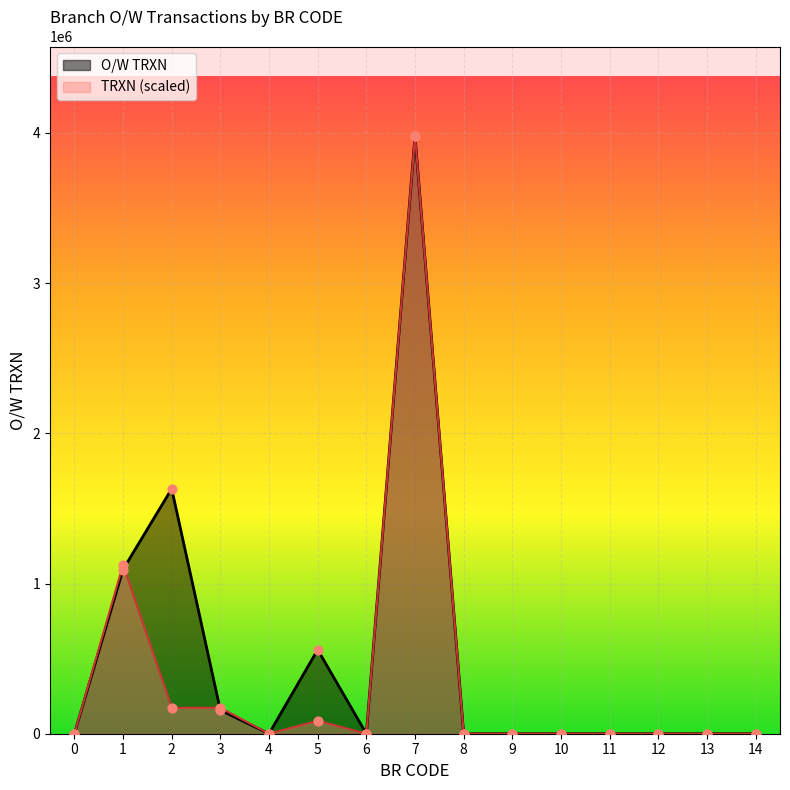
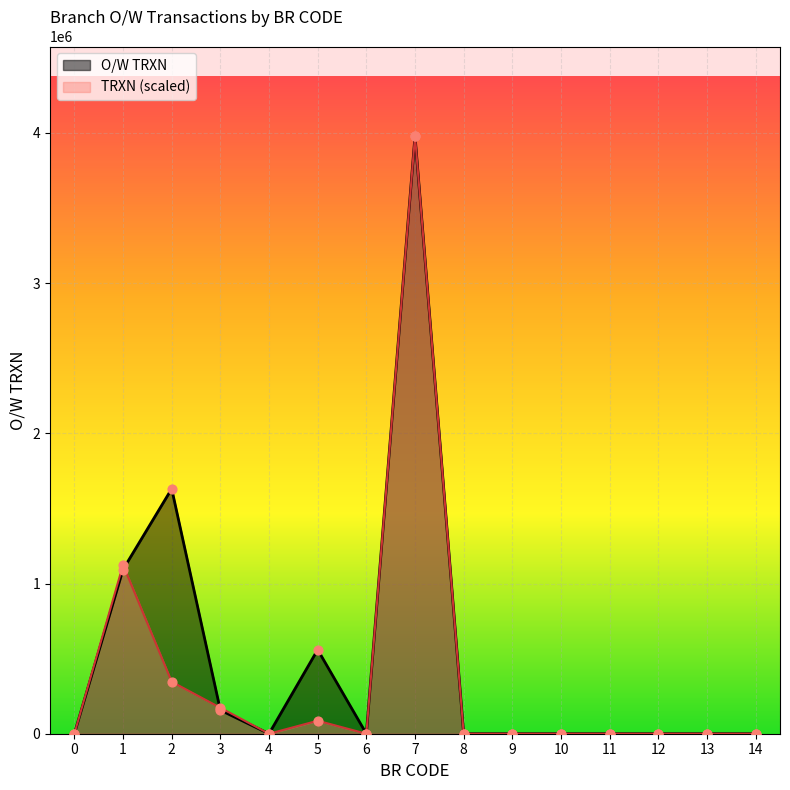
TRXN (scaled), 2: 170000 -> 350000
